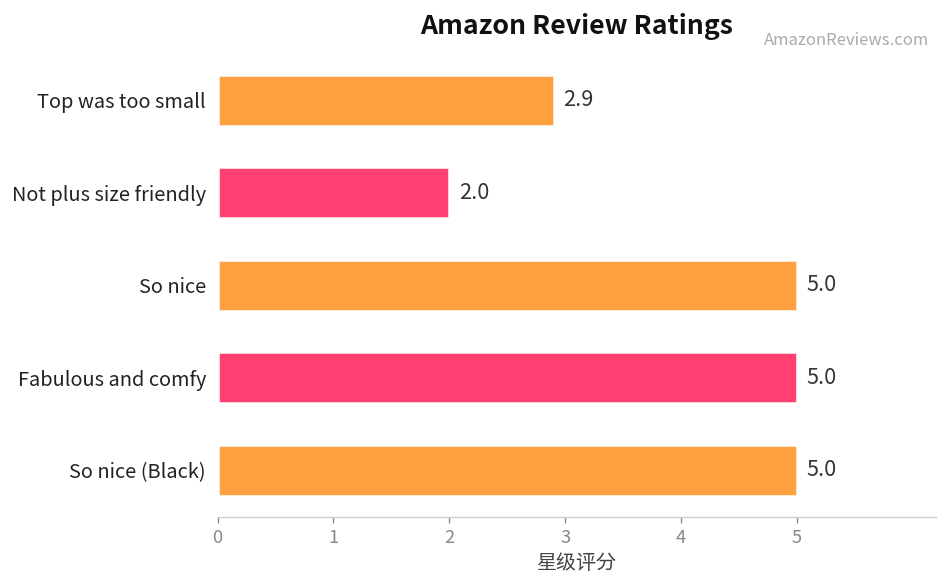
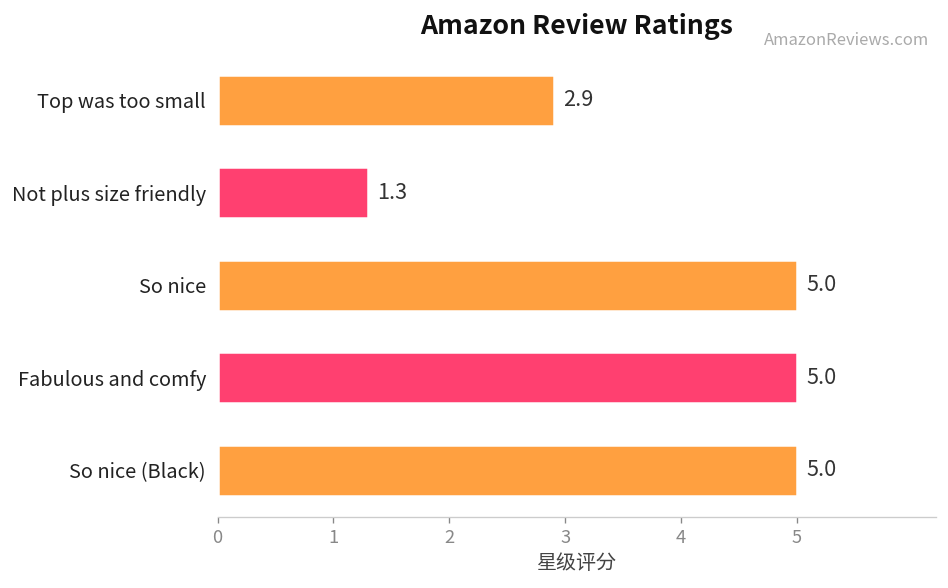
Not plus size friendly: 2.0 -> 1.3
